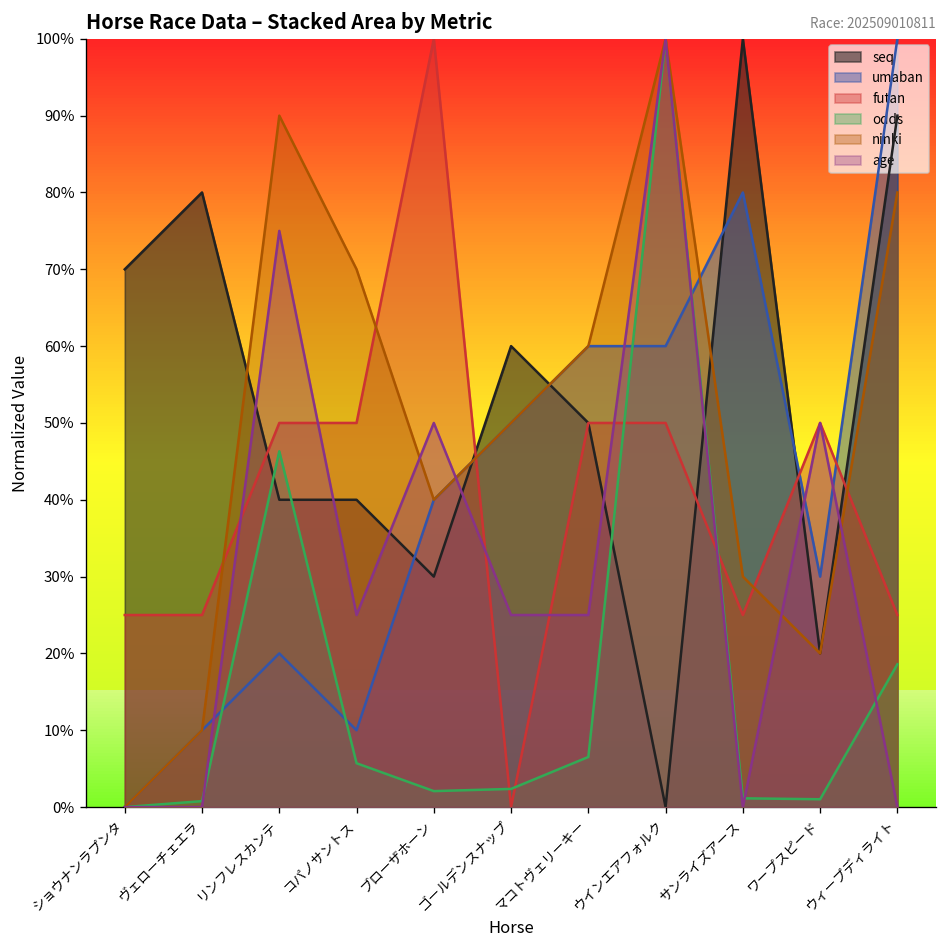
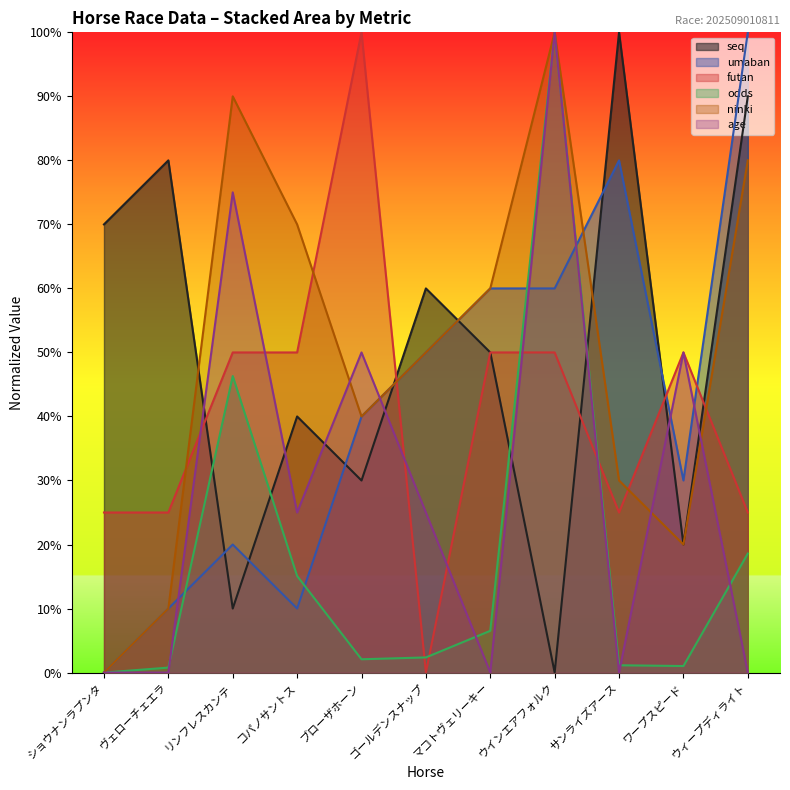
seq, リンフレスカンテ: 40% -> 10%
odds, コパノサントス: 6% -> 15%
age, マコトヴェリーキー: 25% -> 0%
